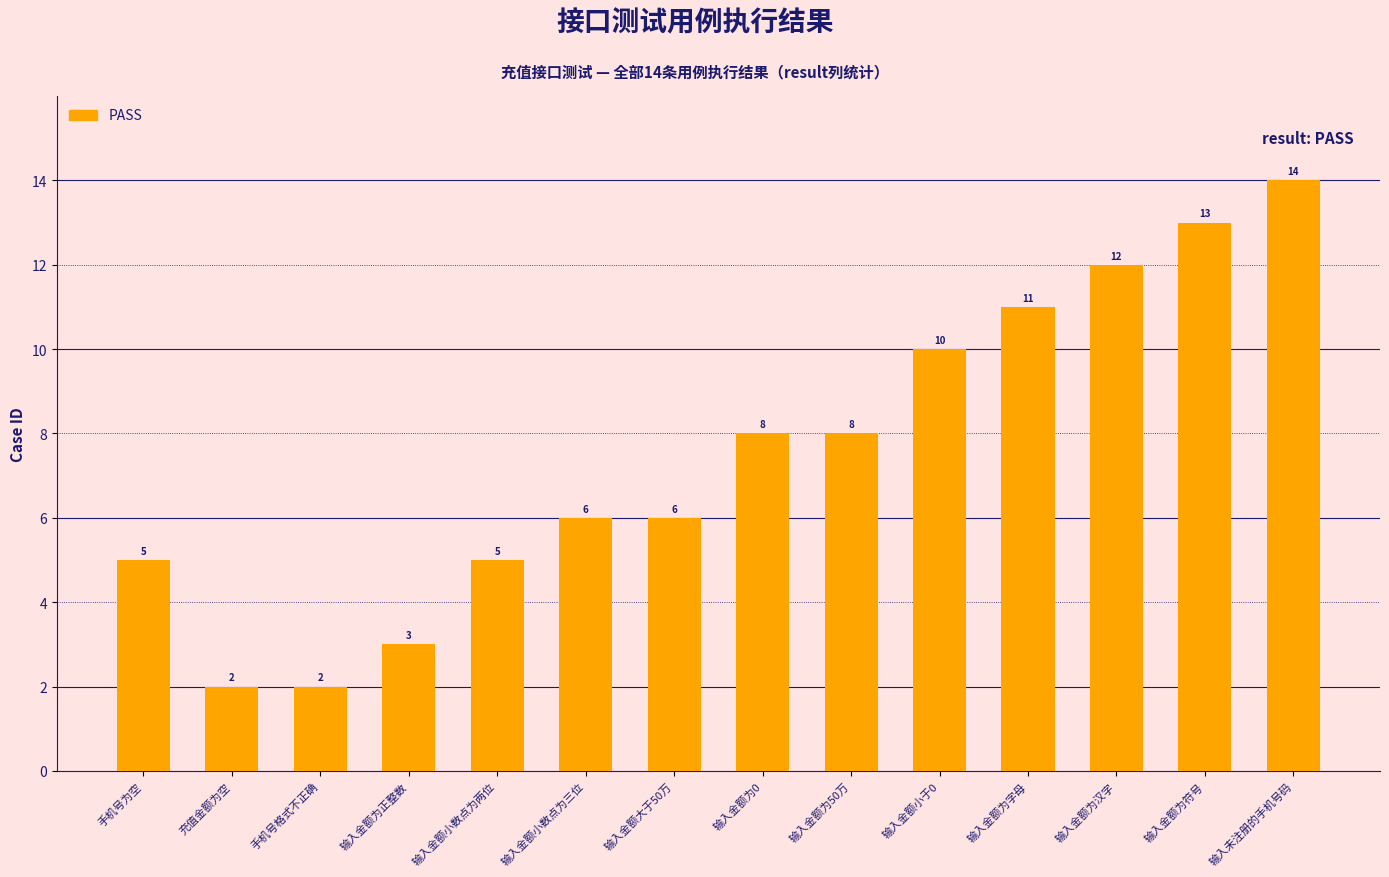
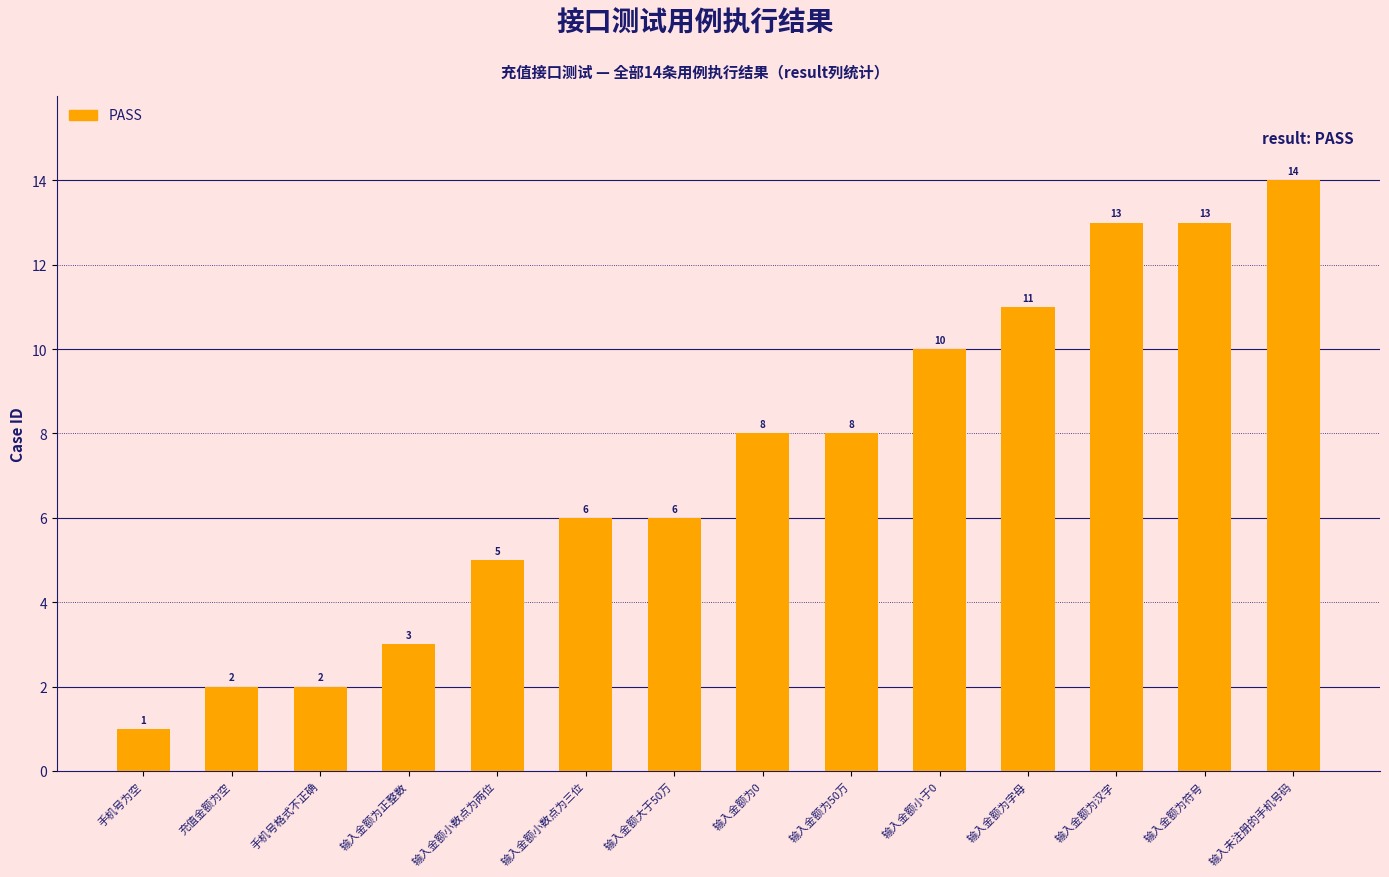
手机号为空: 5 -> 1
输入金额为汉字: 12 -> 13
